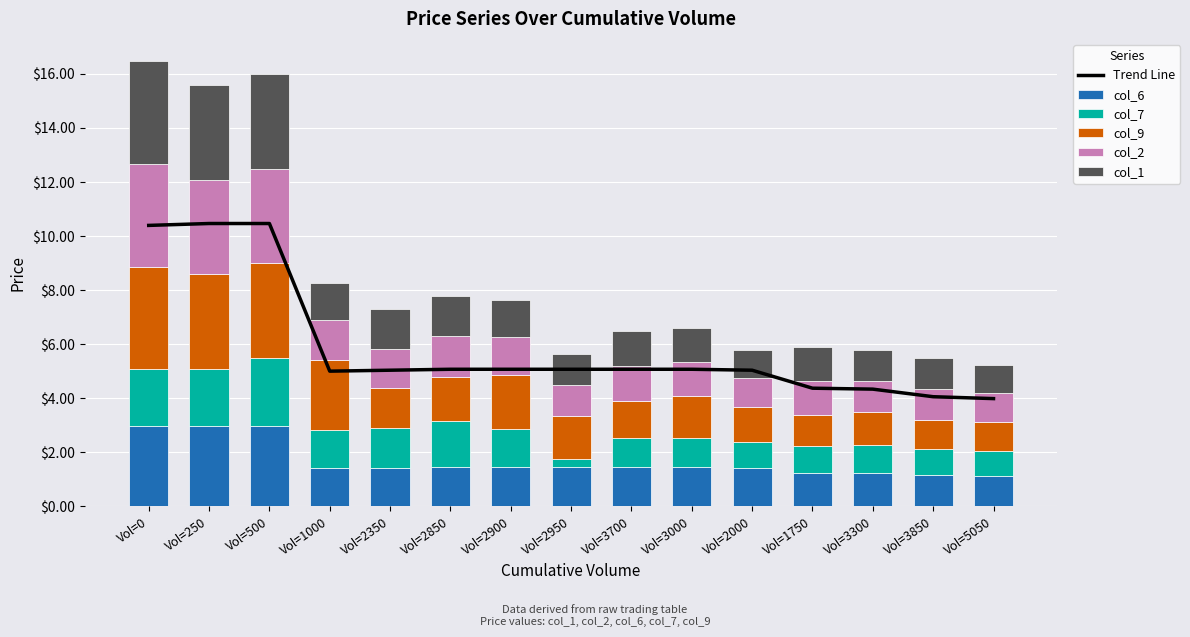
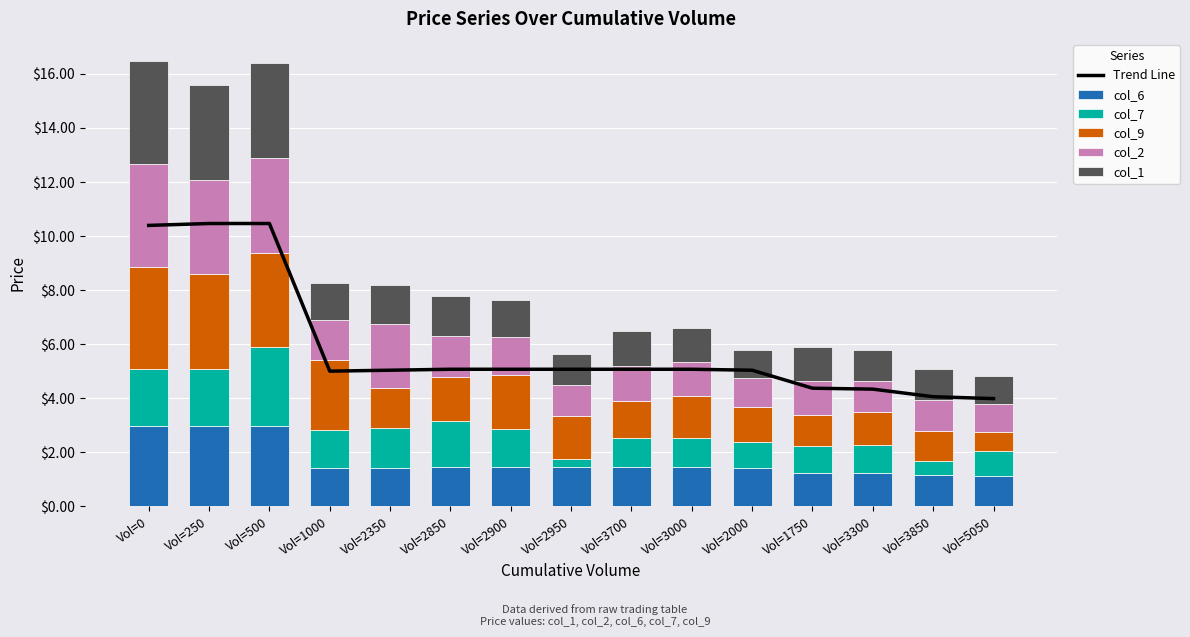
col_7, Vol=500: $2.5 -> $2.9
col_2, Vol=2350: $1.4 -> $2.3
col_7, Vol=3850: $0.9 -> $0.5
col_9, Vol=5050: $1.1 -> $0.7
